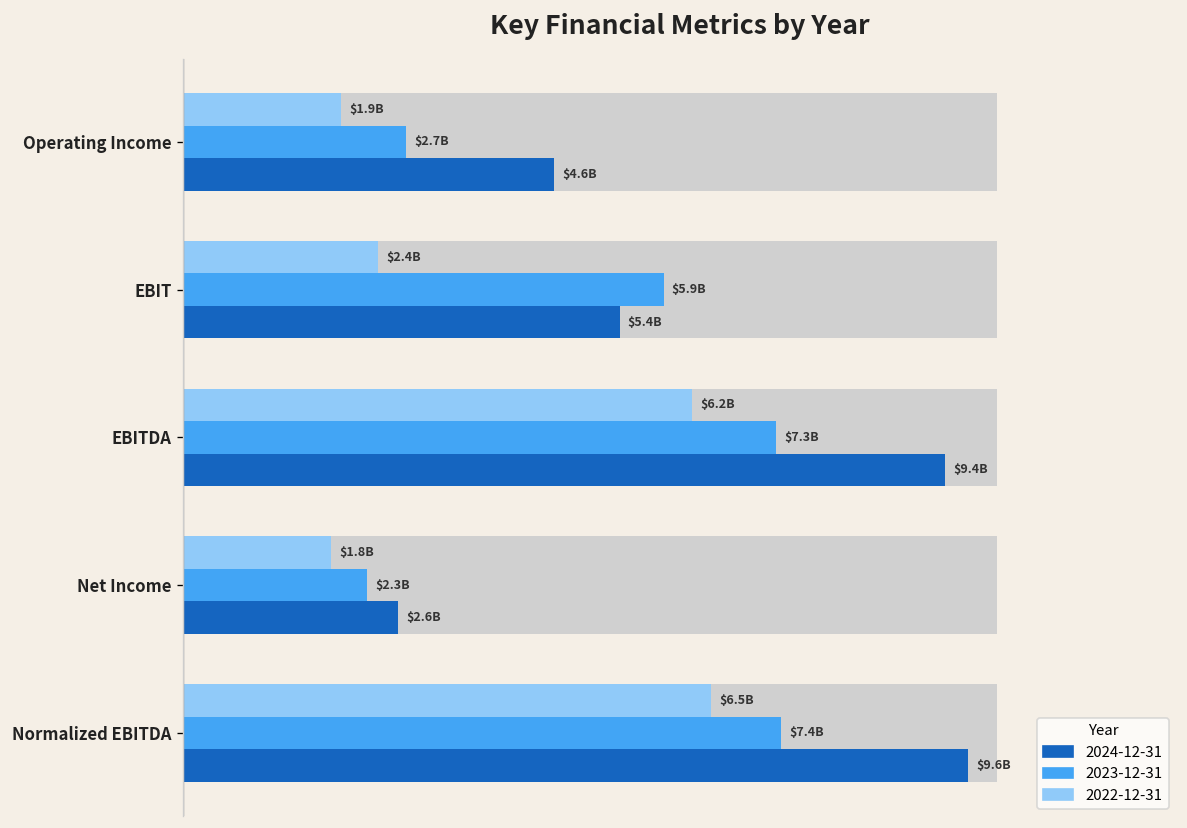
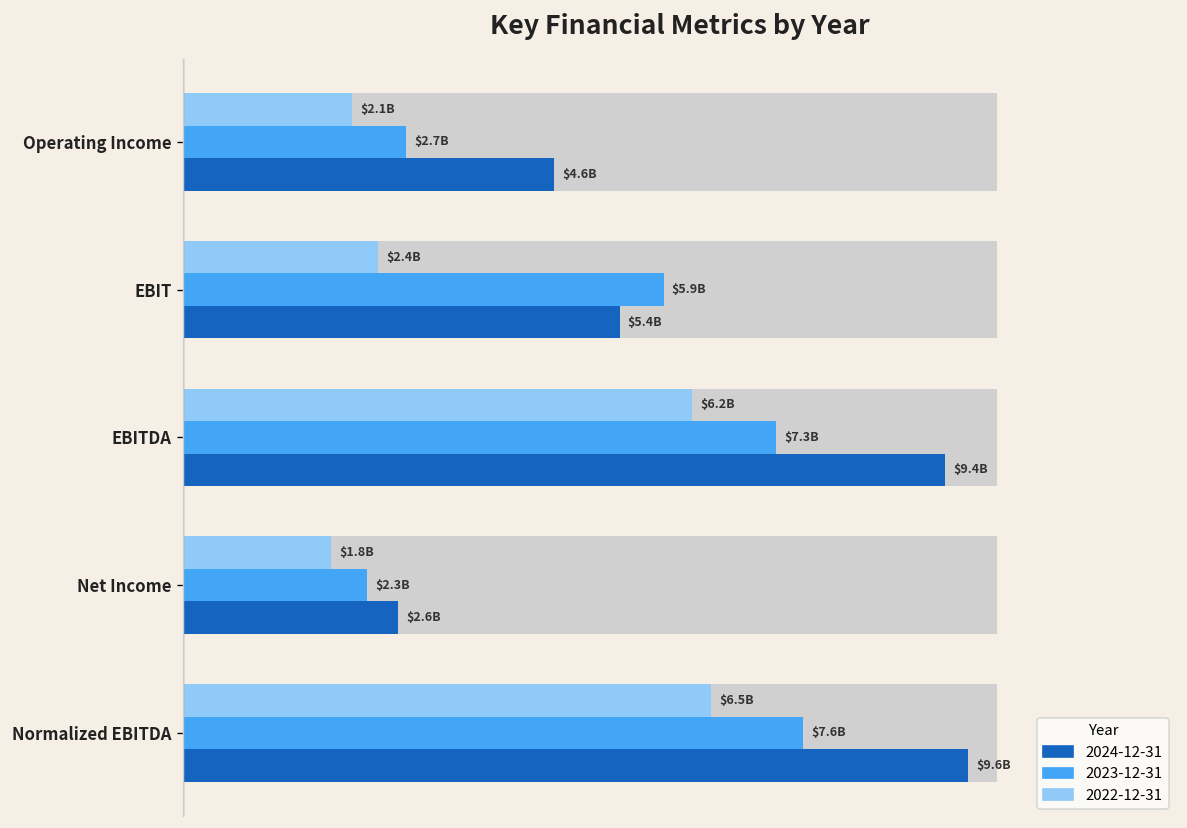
2022-12-31, Operating Income: $1.9B -> $2.1B
2023-12-31, Normalized EBITDA: $7.4B -> $7.6B
